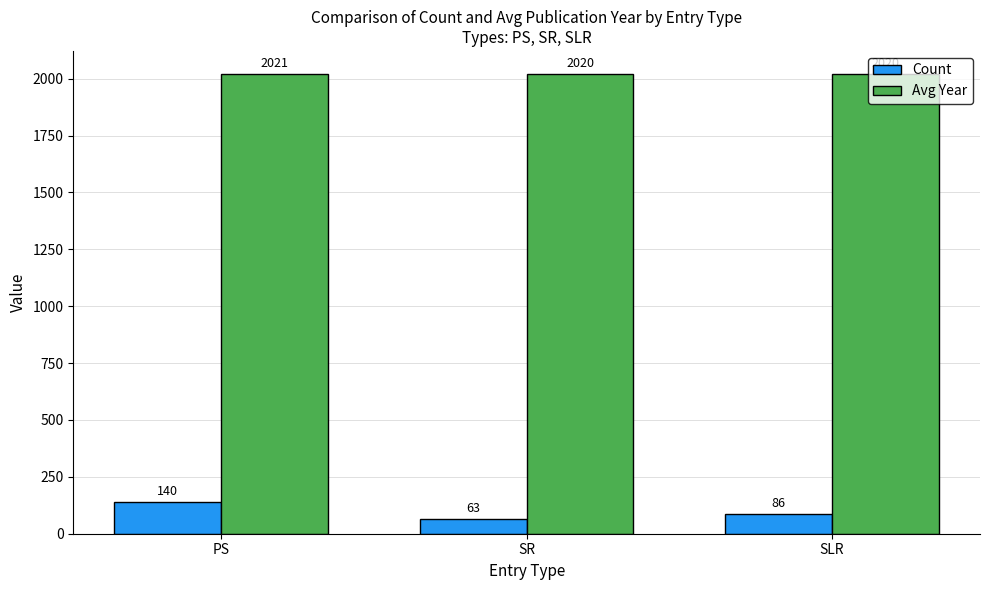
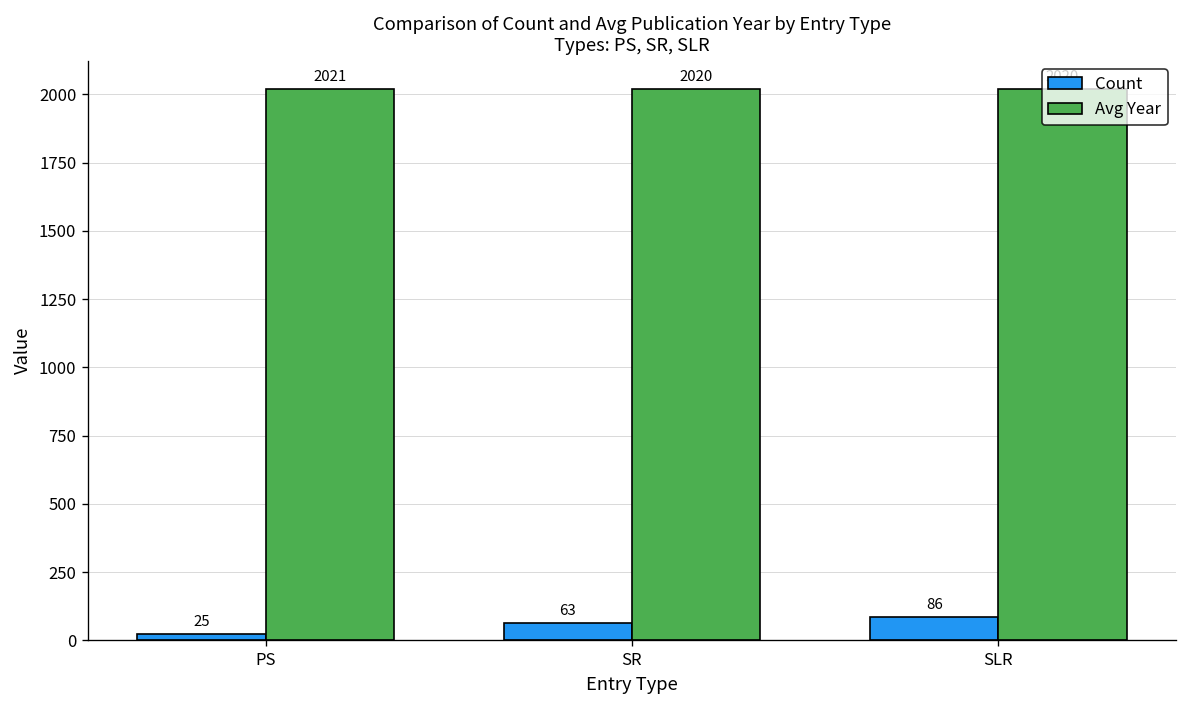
Count, PS: 140 -> 25
